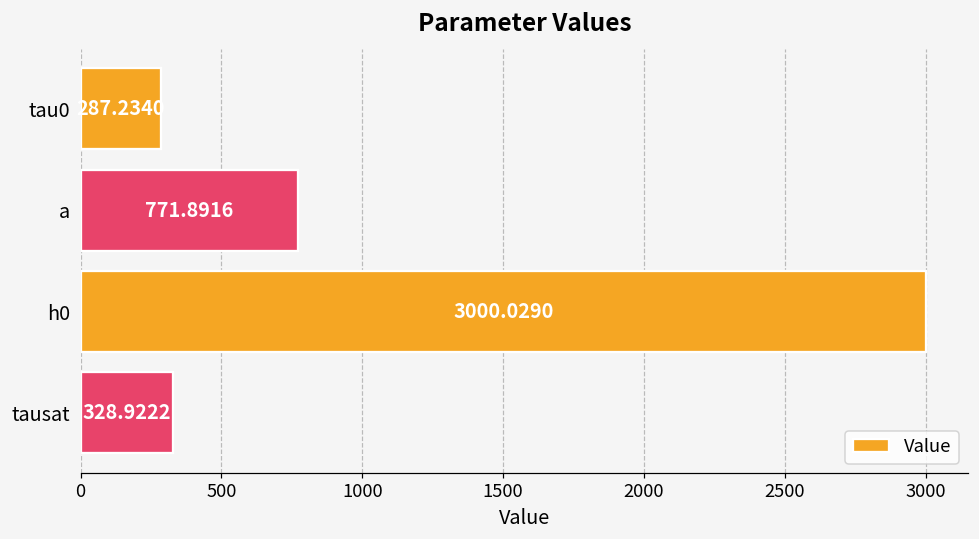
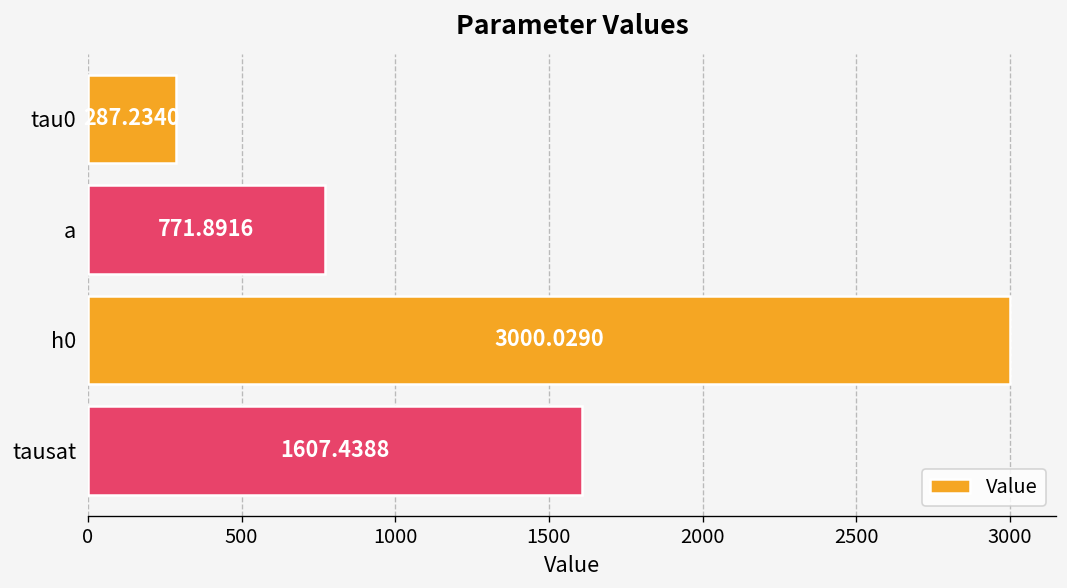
tausat: 328.9222 -> 1607.4388
